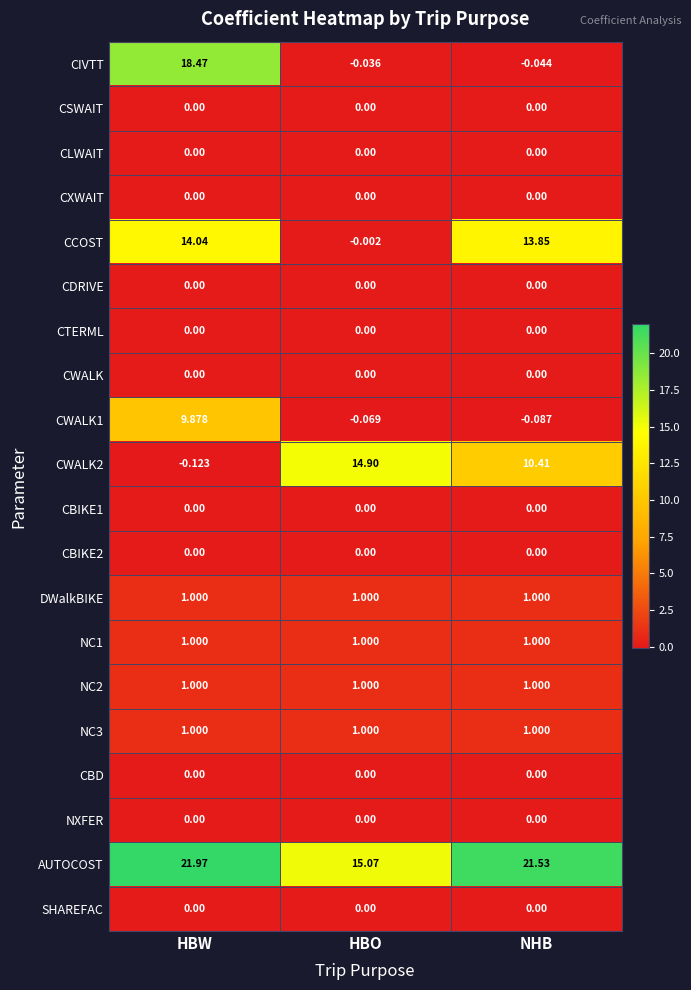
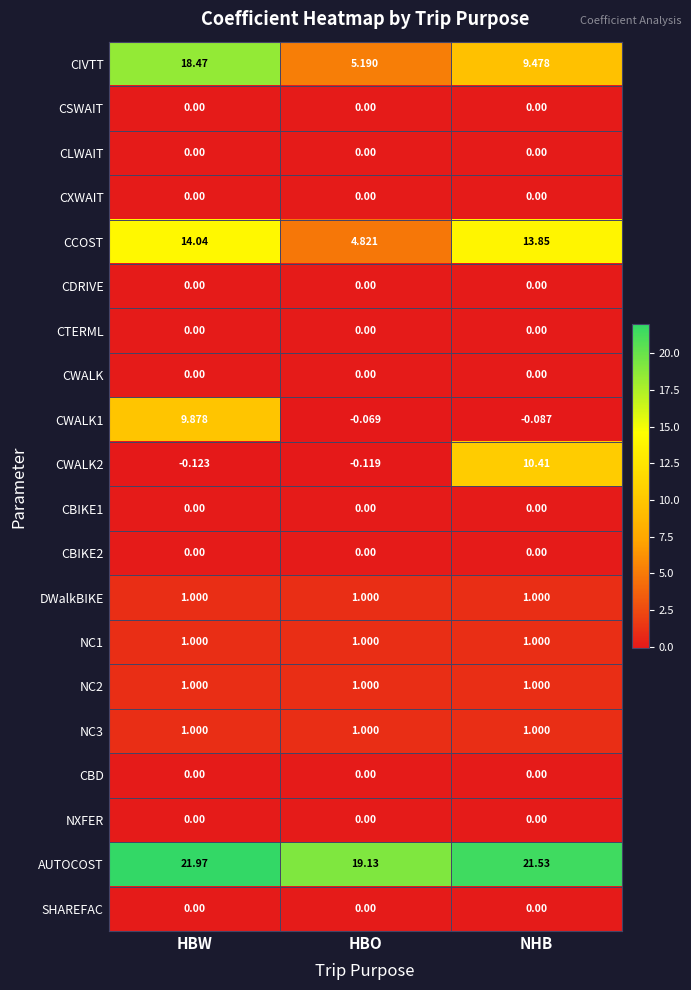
CIVTT, HBO: -0.036 -> 5.190
CIVTT, NHB: -0.044 -> 9.478
CCOST, HBO: -0.002 -> 4.821
CWALK2, HBO: 14.90 -> -0.119
AUTOCOST, HBO: 15.07 -> 19.13
